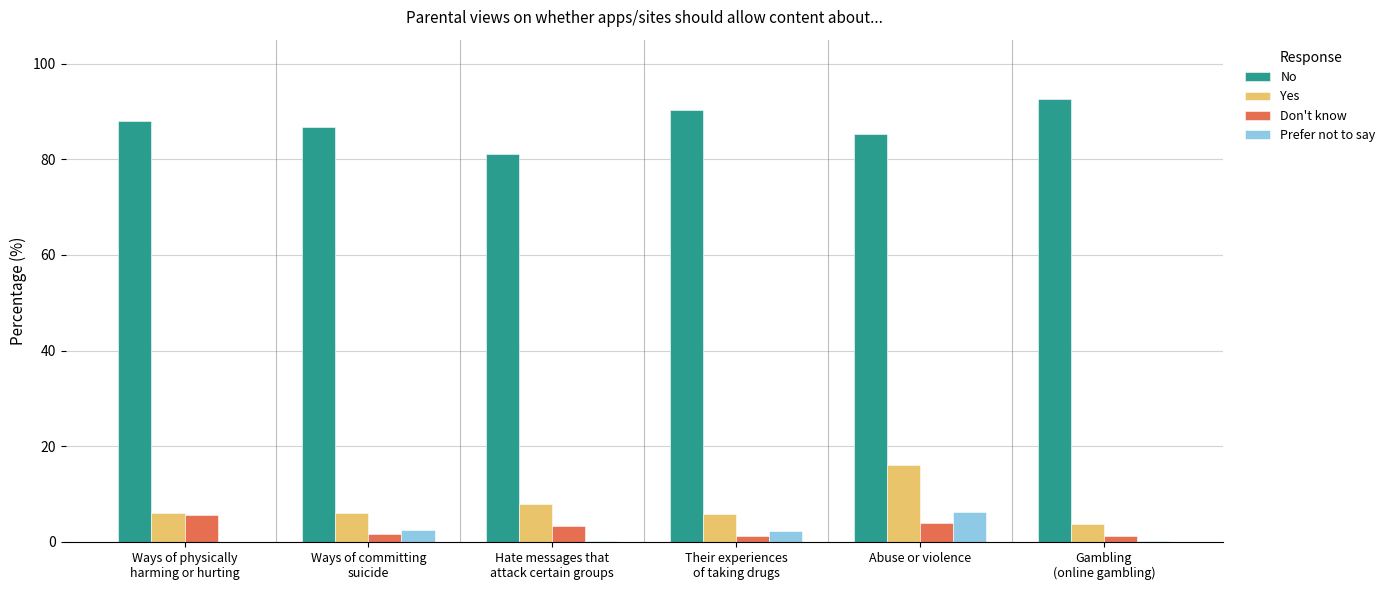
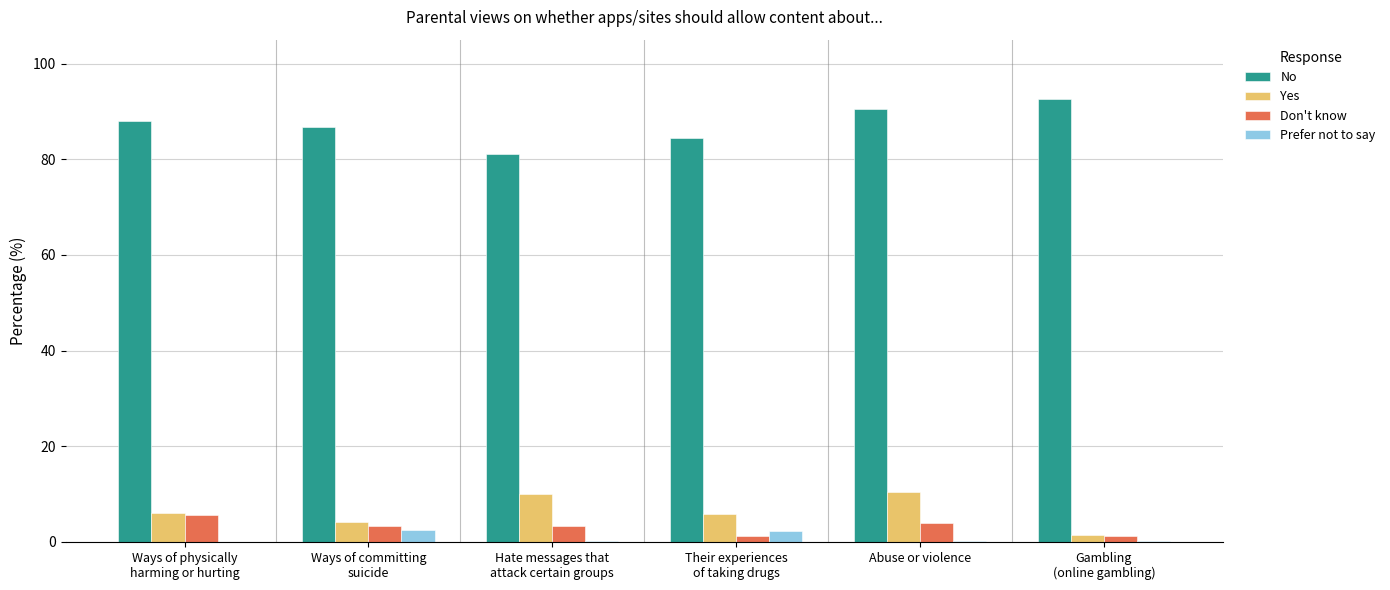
Yes, Ways of committing suicide: 6 -> 4
Don't know, Ways of committing suicide: 2 -> 3
Yes, Hate messages that attack certain groups: 8 -> 10
No, Their experiences of taking drugs: 90 -> 84
No, Abuse or violence: 85 -> 91
Yes, Abuse or violence: 16 -> 11
Prefer not to say, Abuse or violence: 6 -> 0
Yes, Gambling (online gambling): 4 -> 1
